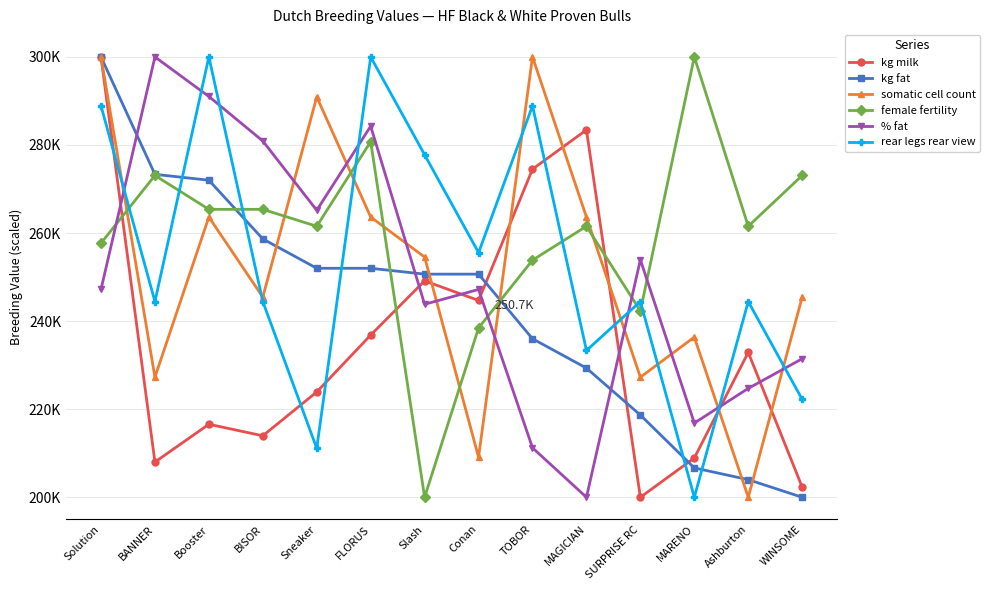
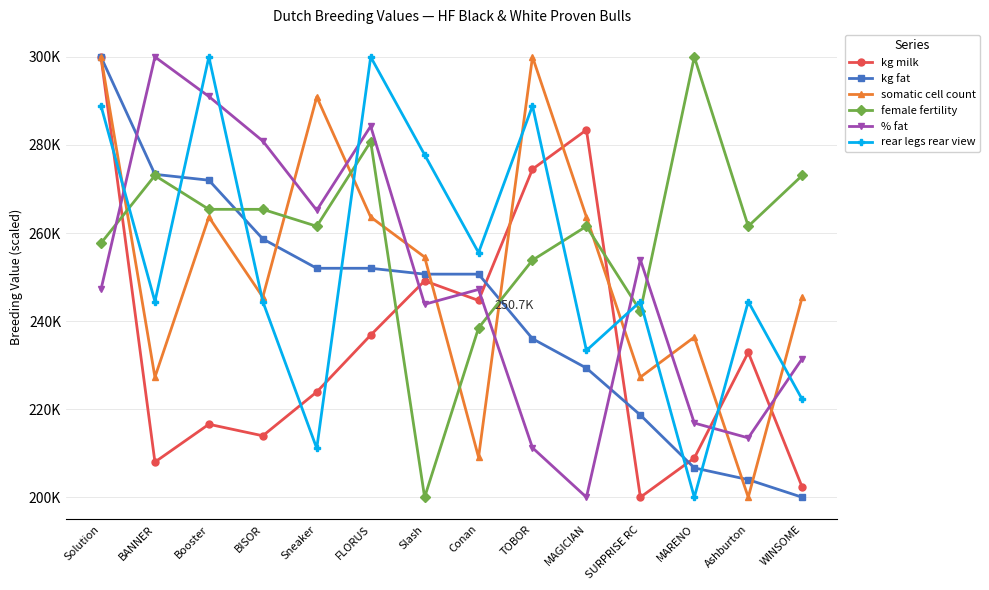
% fat, Ashburton: 225000 -> 213000
